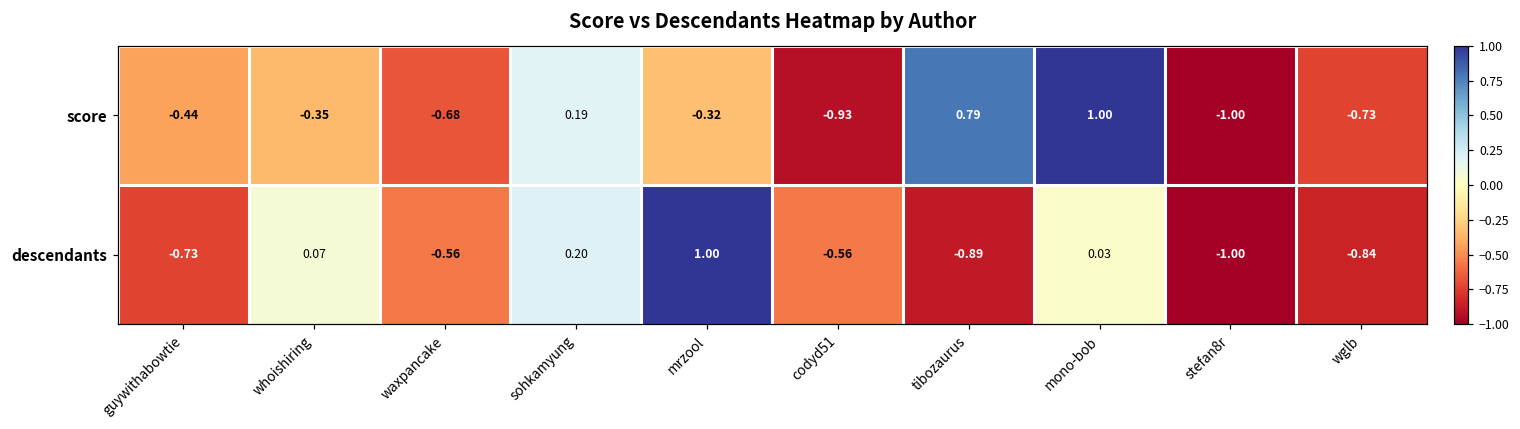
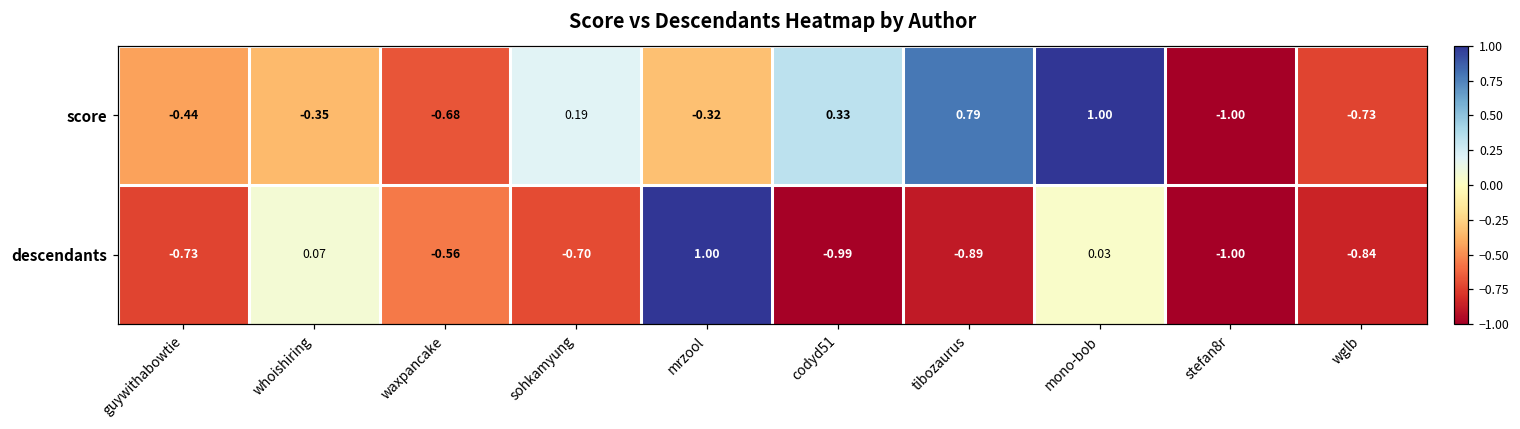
score, codyd51: -0.93 -> 0.33
descendants, sohkamyung: 0.20 -> -0.70
descendants, codyd51: -0.56 -> -0.99
